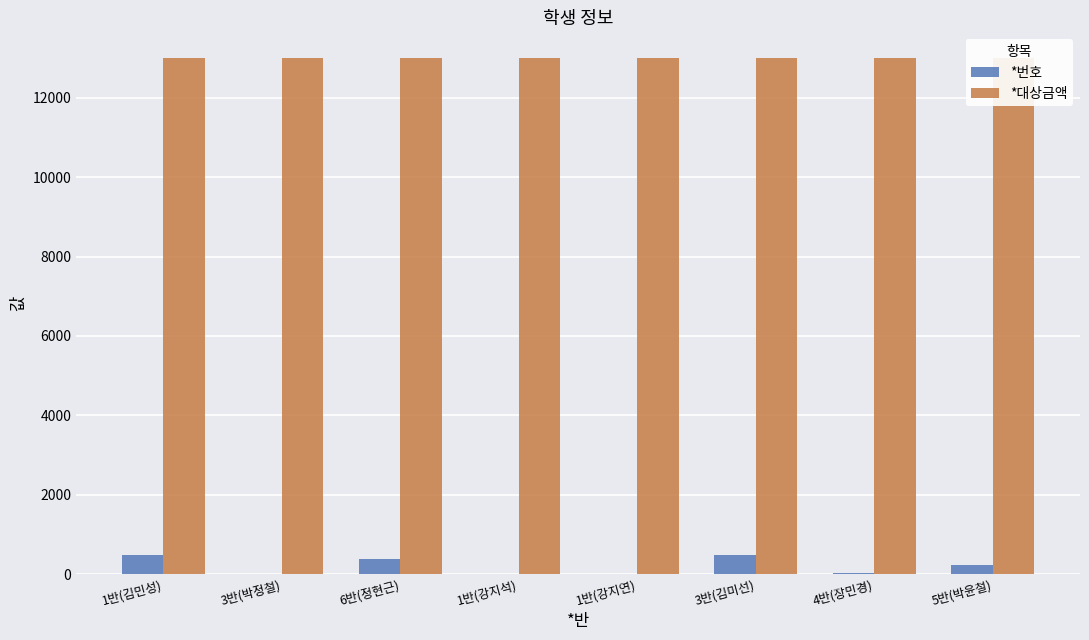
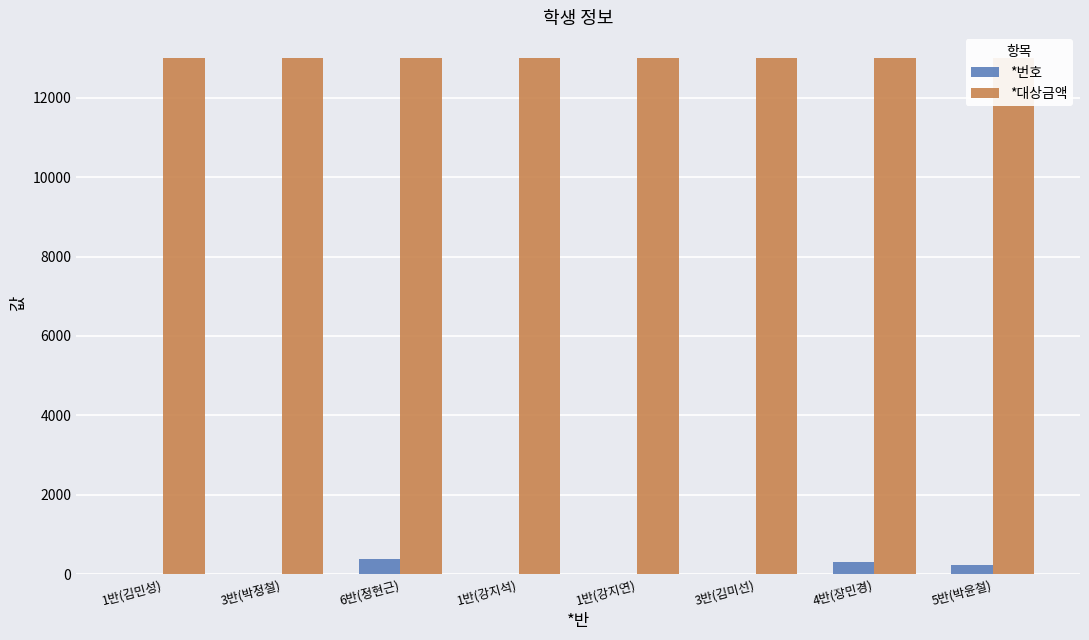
*번호, 1반(김민성): 500 -> 0
*번호, 3반(김미선): 500 -> 0
*번호, 4반(장민경): 0 -> 300
